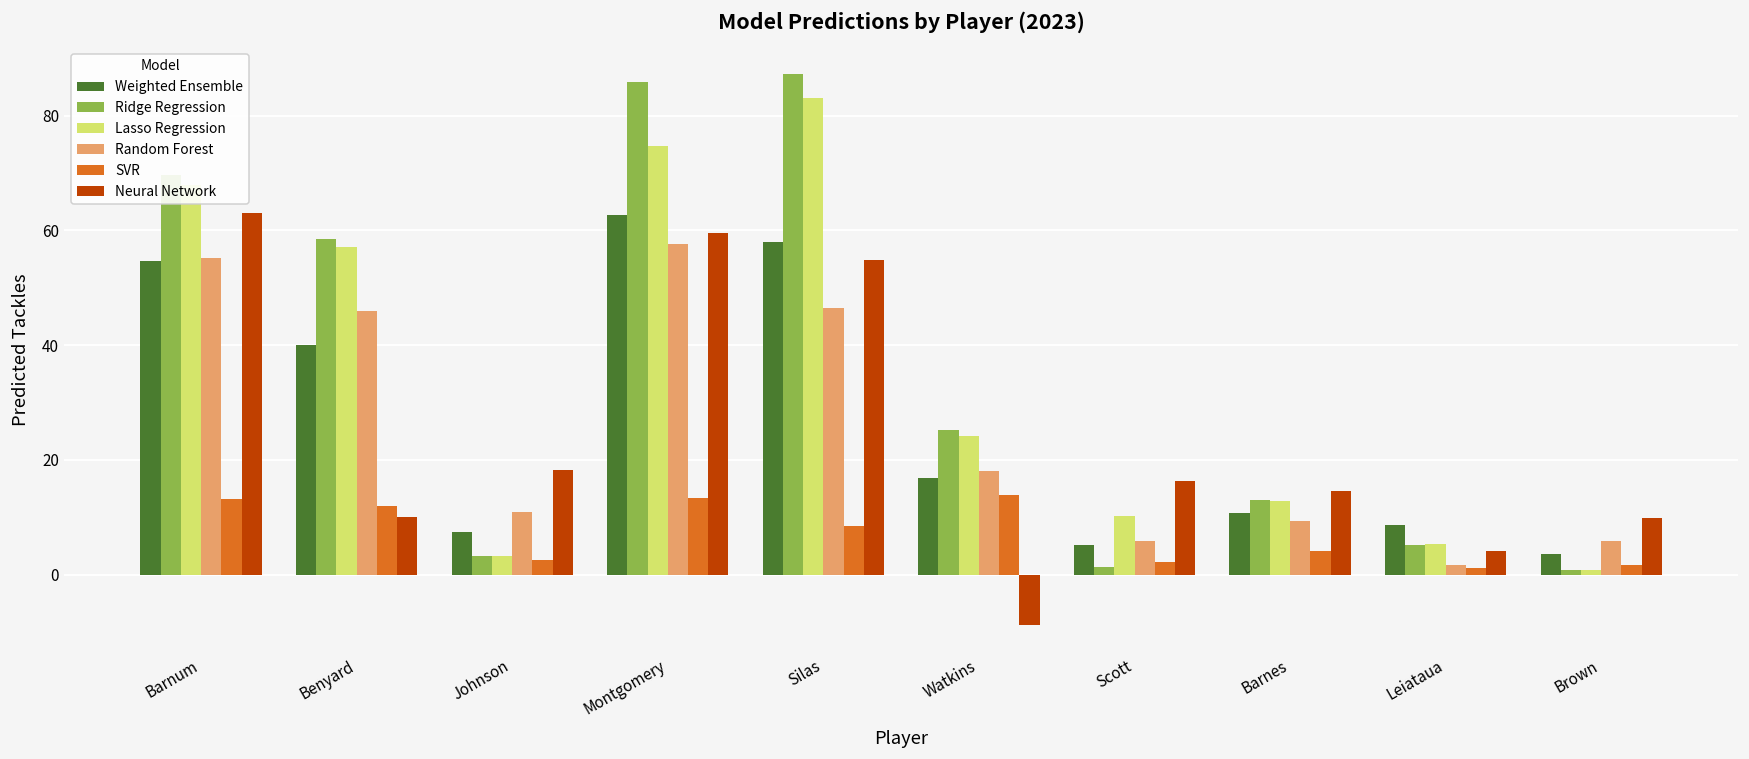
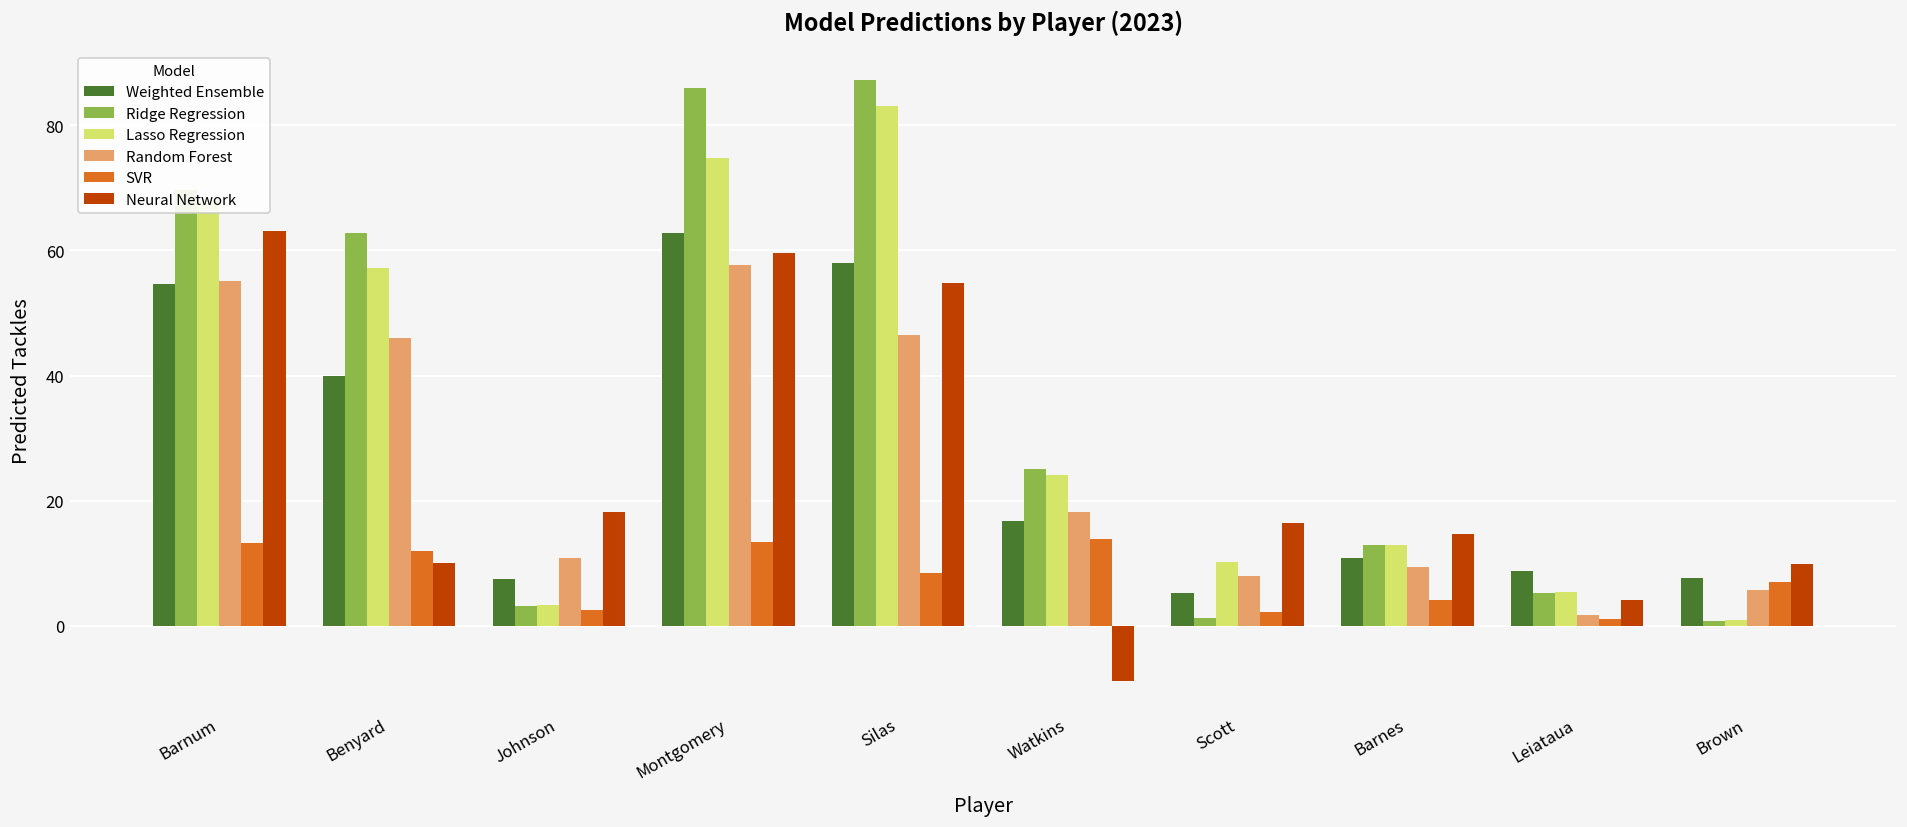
Ridge Regression, Benyard: 58 -> 63
Random Forest, Scott: 6 -> 8
Weighted Ensemble, Brown: 4 -> 8
SVR, Brown: 2 -> 7
